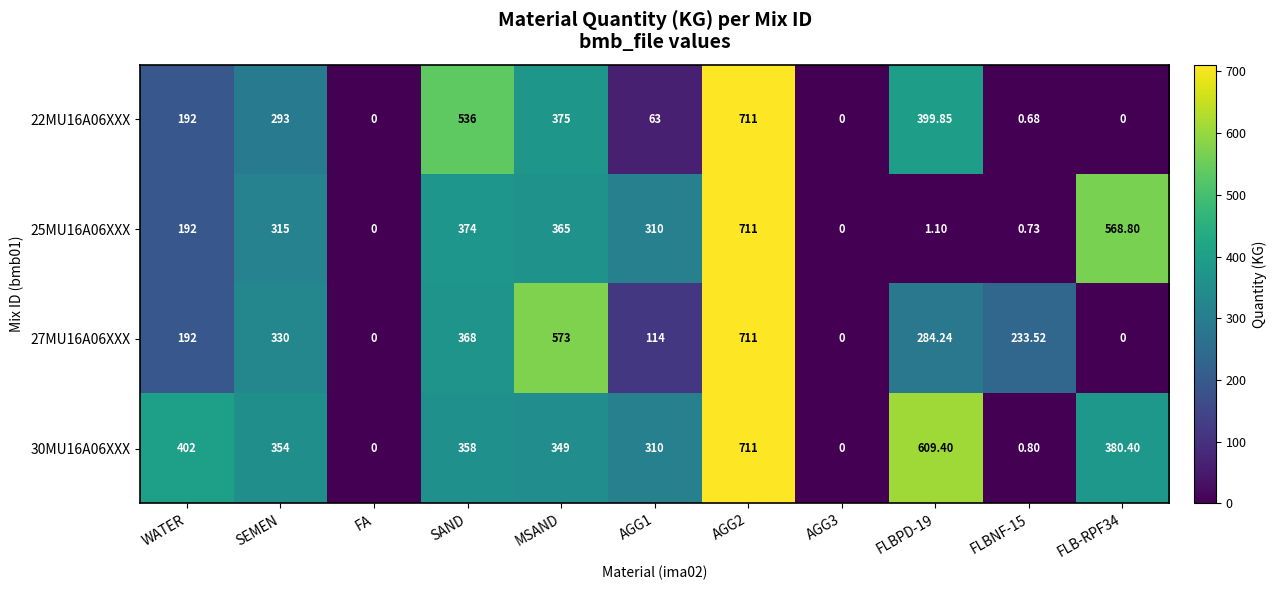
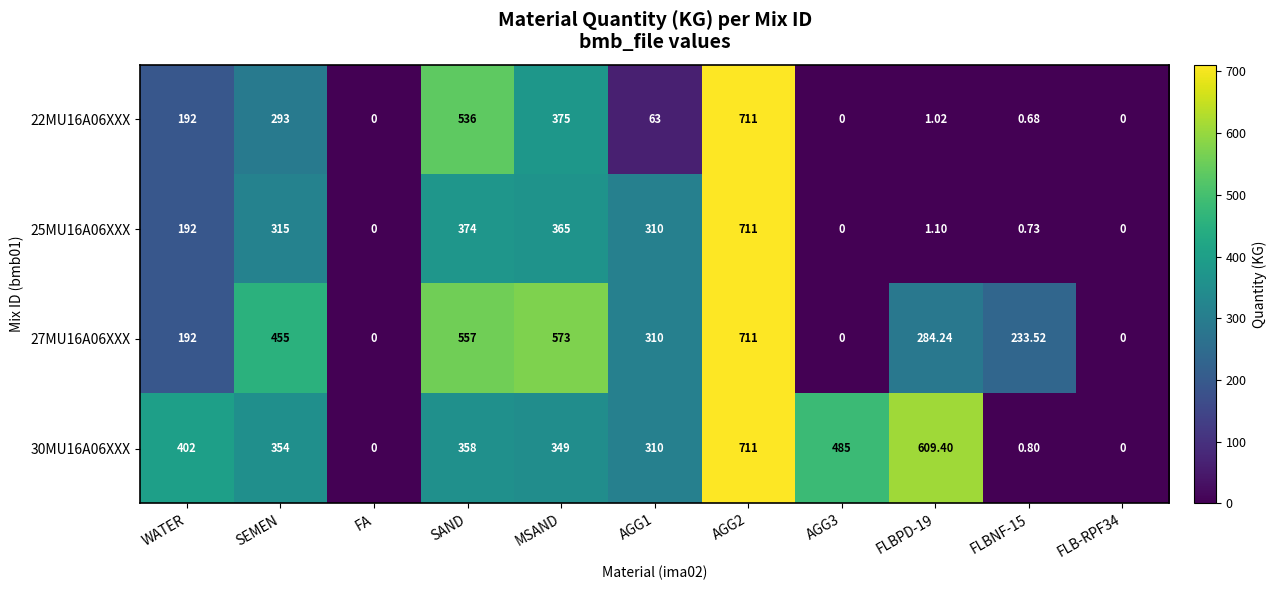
22MU16A06XXX, FLBPD-19: 399.85 -> 1.02
25MU16A06XXX, FLB-RPF34: 568.80 -> 0
27MU16A06XXX, SEMEN: 330 -> 455
27MU16A06XXX, SAND: 368 -> 557
27MU16A06XXX, AGG1: 114 -> 310
30MU16A06XXX, AGG3: 0 -> 485
30MU16A06XXX, FLB-RPF34: 380.40 -> 0
